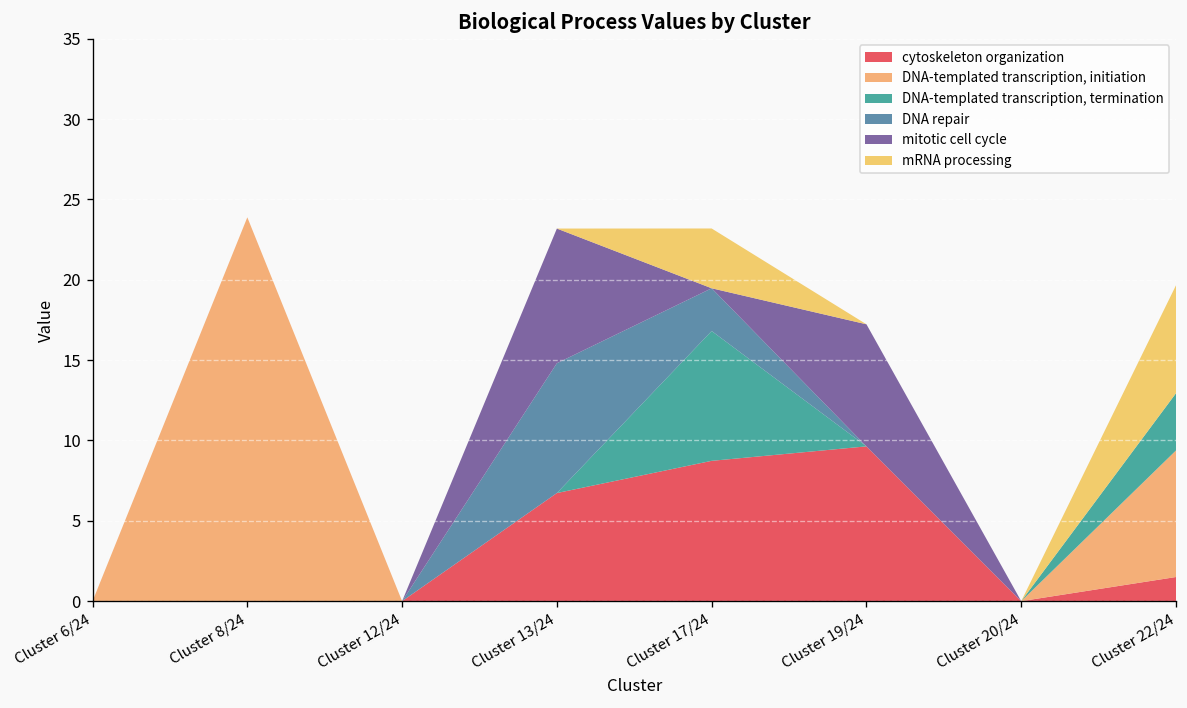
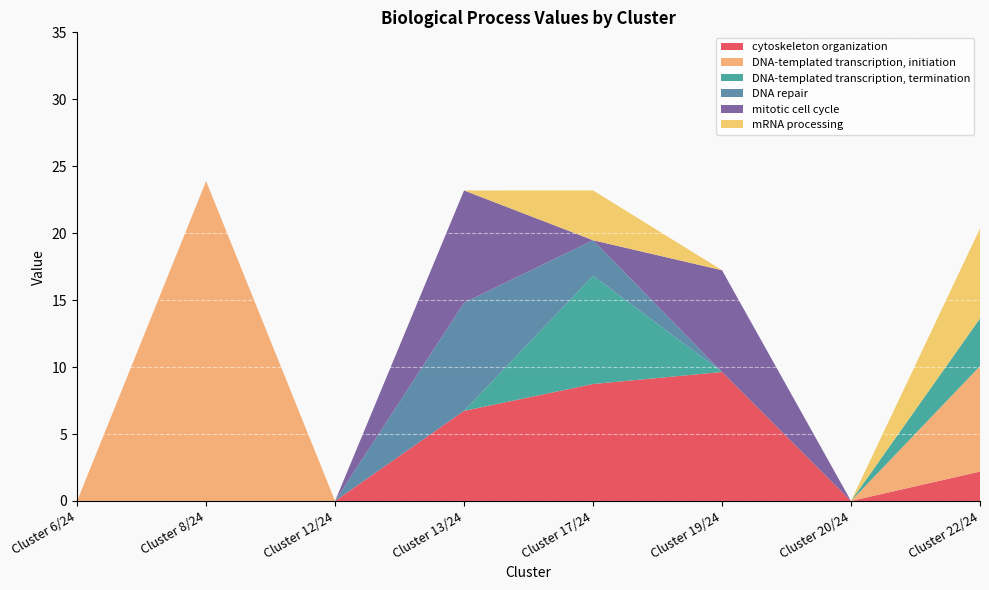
cytoskeleton organization, Cluster 22/24: 1.5 -> 2.2
